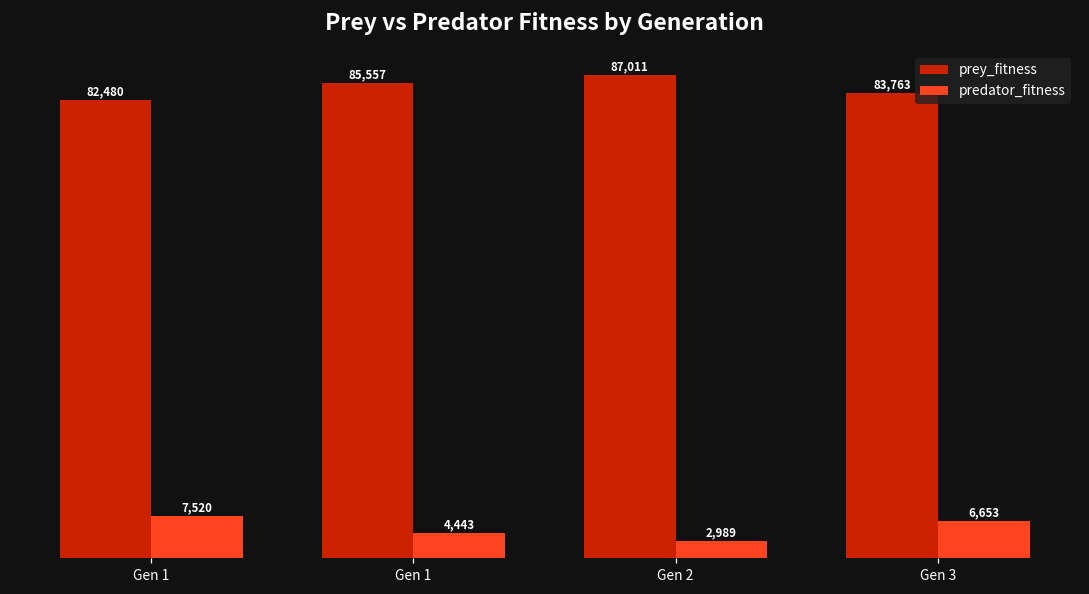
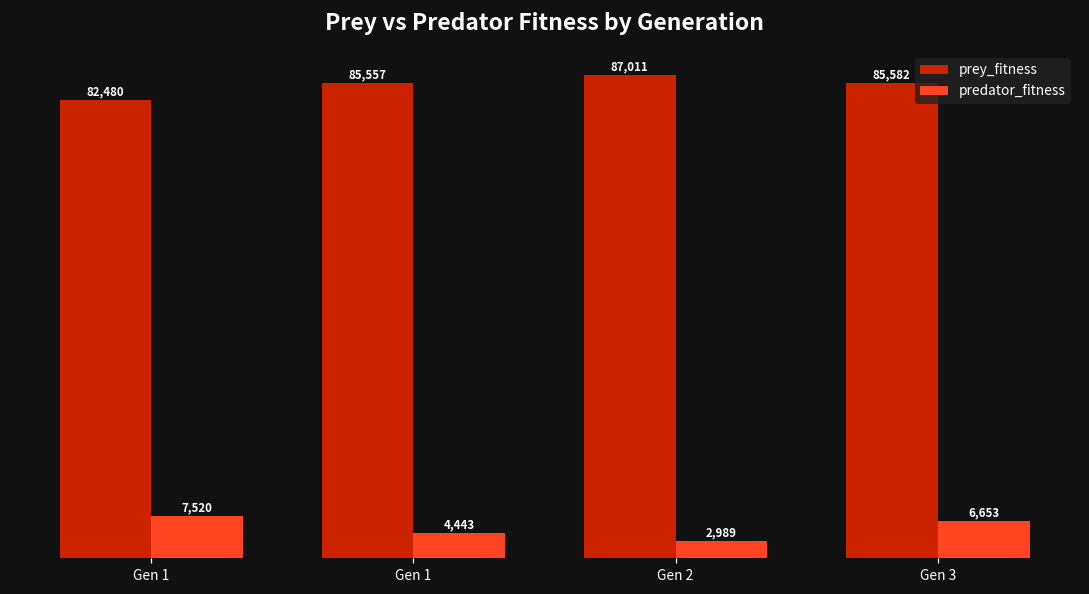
prey_fitness, Gen 3: 83,763 -> 85,582
